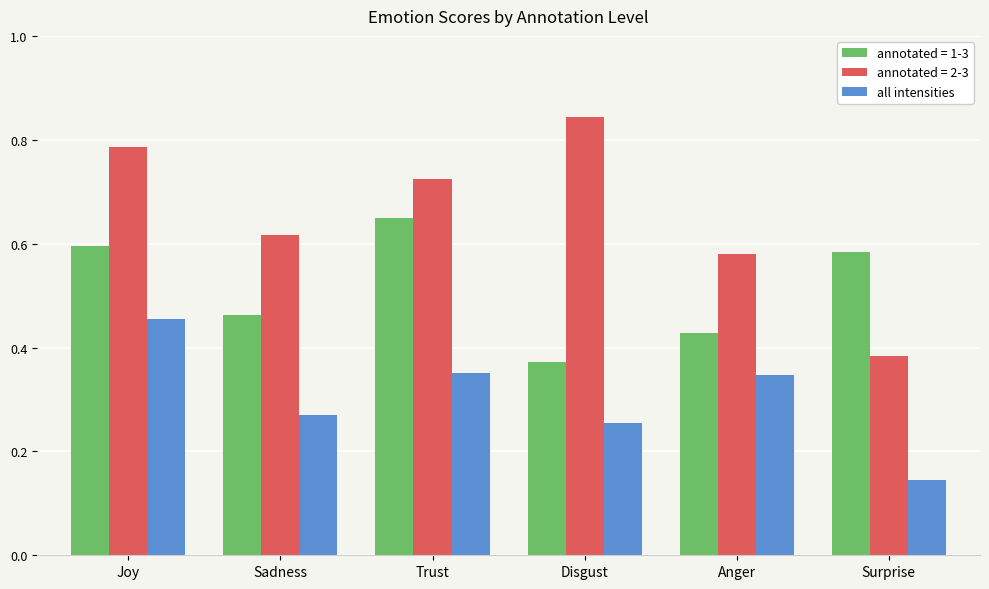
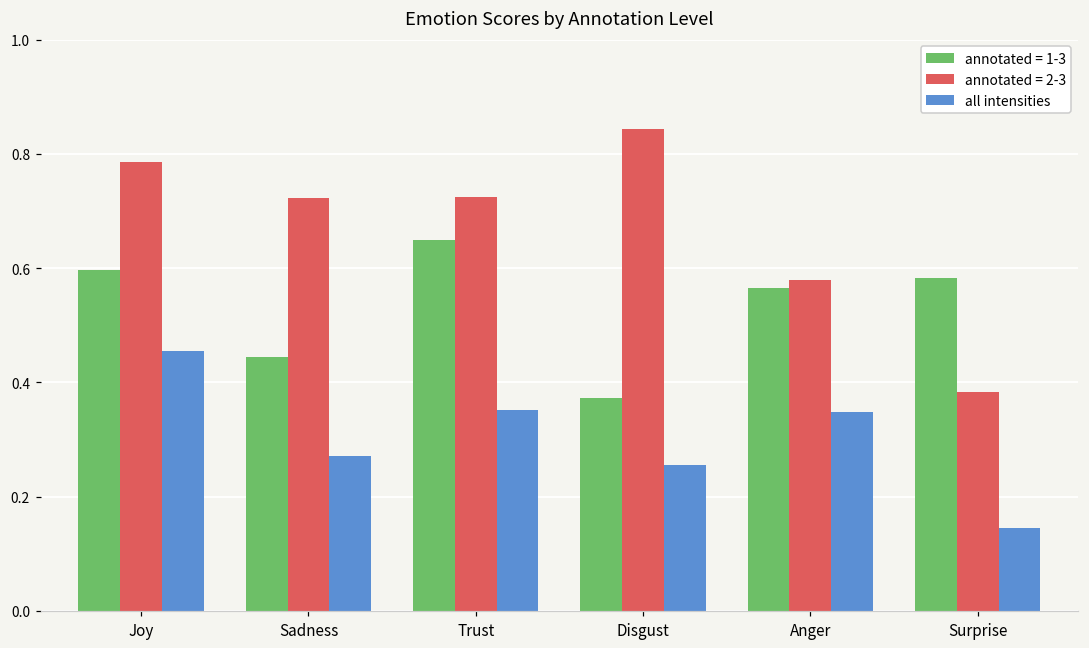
annotated = 1-3, Sadness: 0.46 -> 0.45
annotated = 2-3, Sadness: 0.62 -> 0.72
annotated = 1-3, Anger: 0.43 -> 0.57
